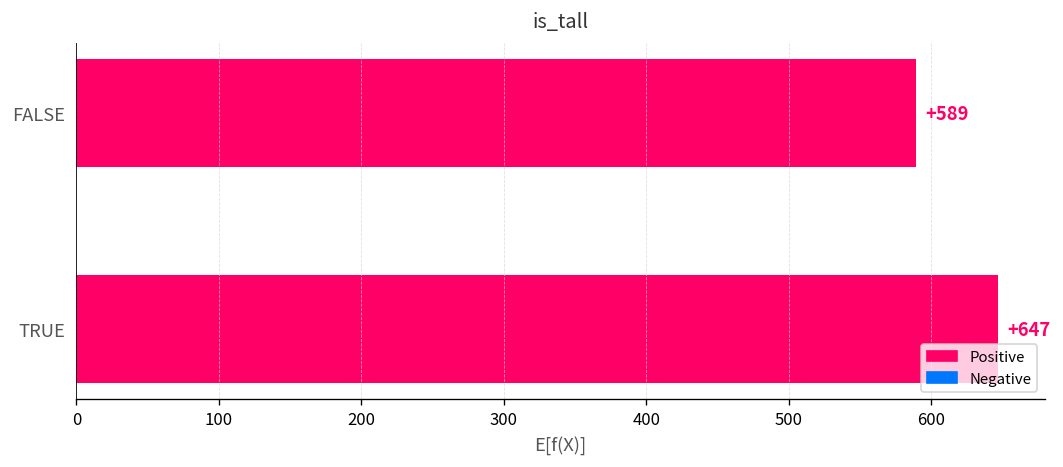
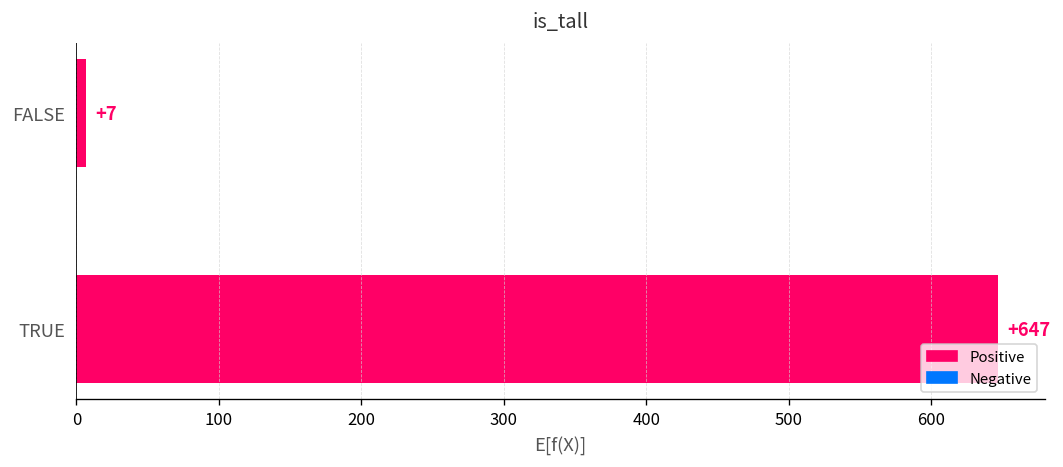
FALSE: +589 -> +7
